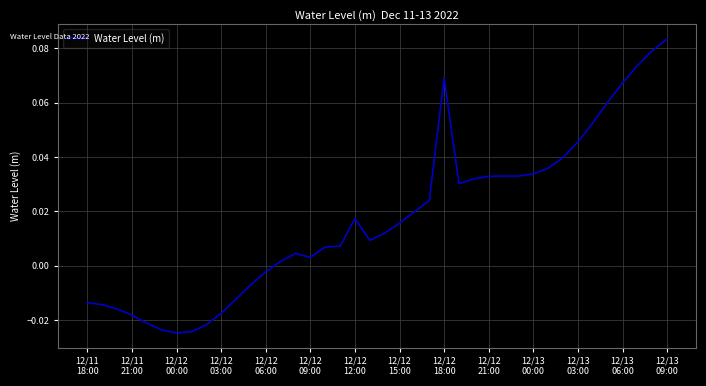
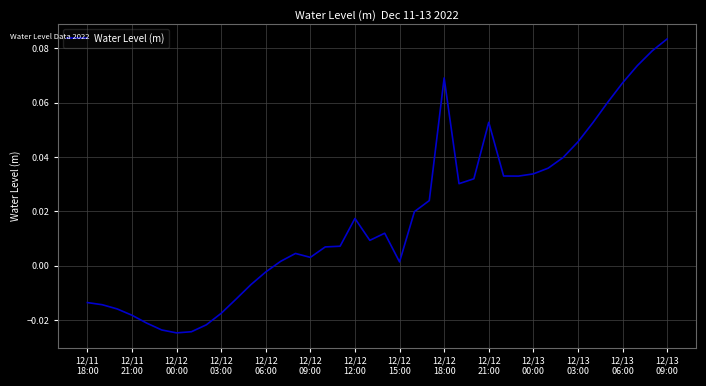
12/12 15:00: 0.016 -> 0.001
12/12 21:00: 0.033 -> 0.053
